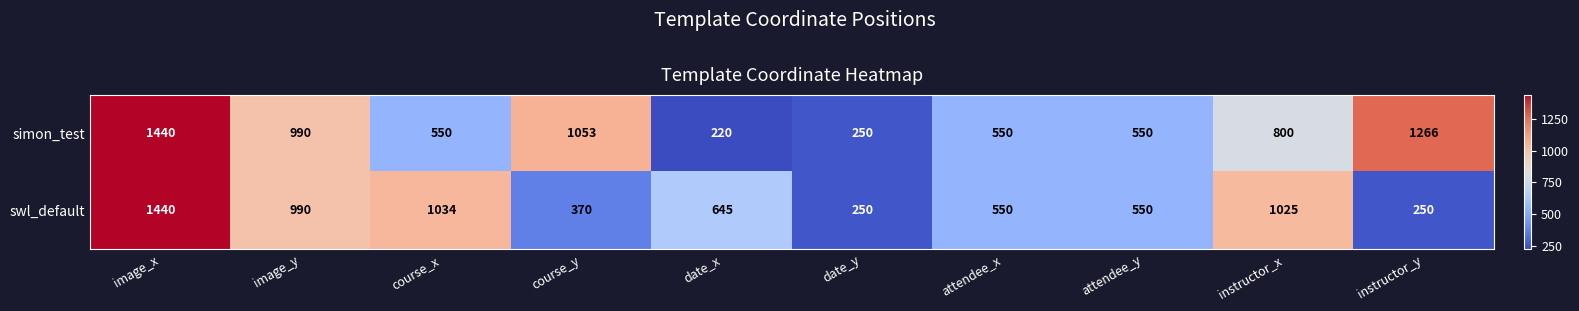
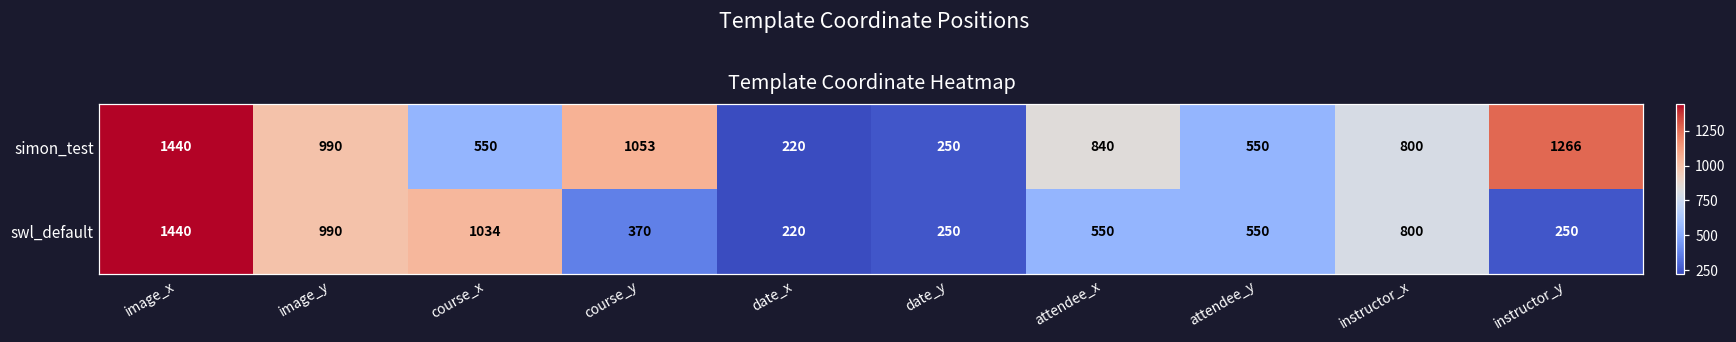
simon_test, attendee_x: 550 -> 840
swl_default, date_x: 645 -> 220
swl_default, instructor_x: 1025 -> 800
